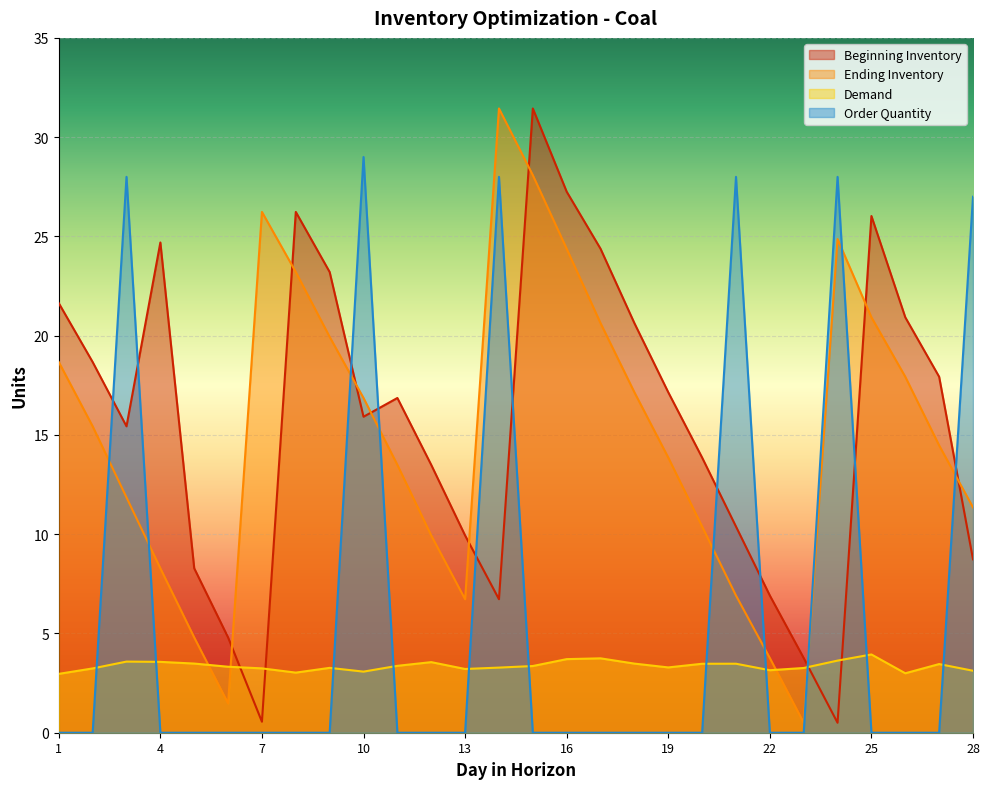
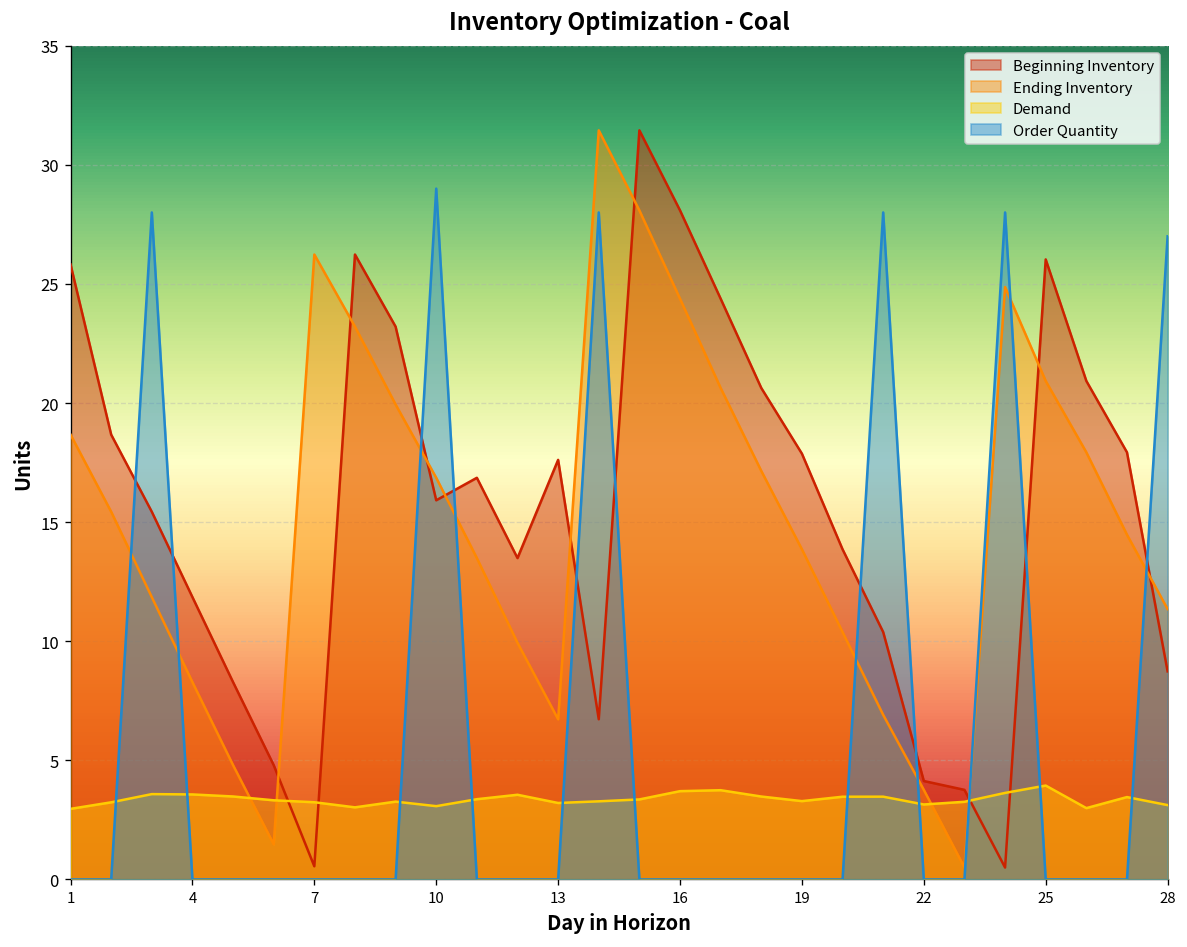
Beginning Inventory, 1: 21.6 -> 25.8
Beginning Inventory, 4: 24.7 -> 11.9
Beginning Inventory, 13: 9.9 -> 17.6
Beginning Inventory, 16: 27.3 -> 28.1
Beginning Inventory, 19: 17.1 -> 17.9
Beginning Inventory, 22: 6.9 -> 4.1
